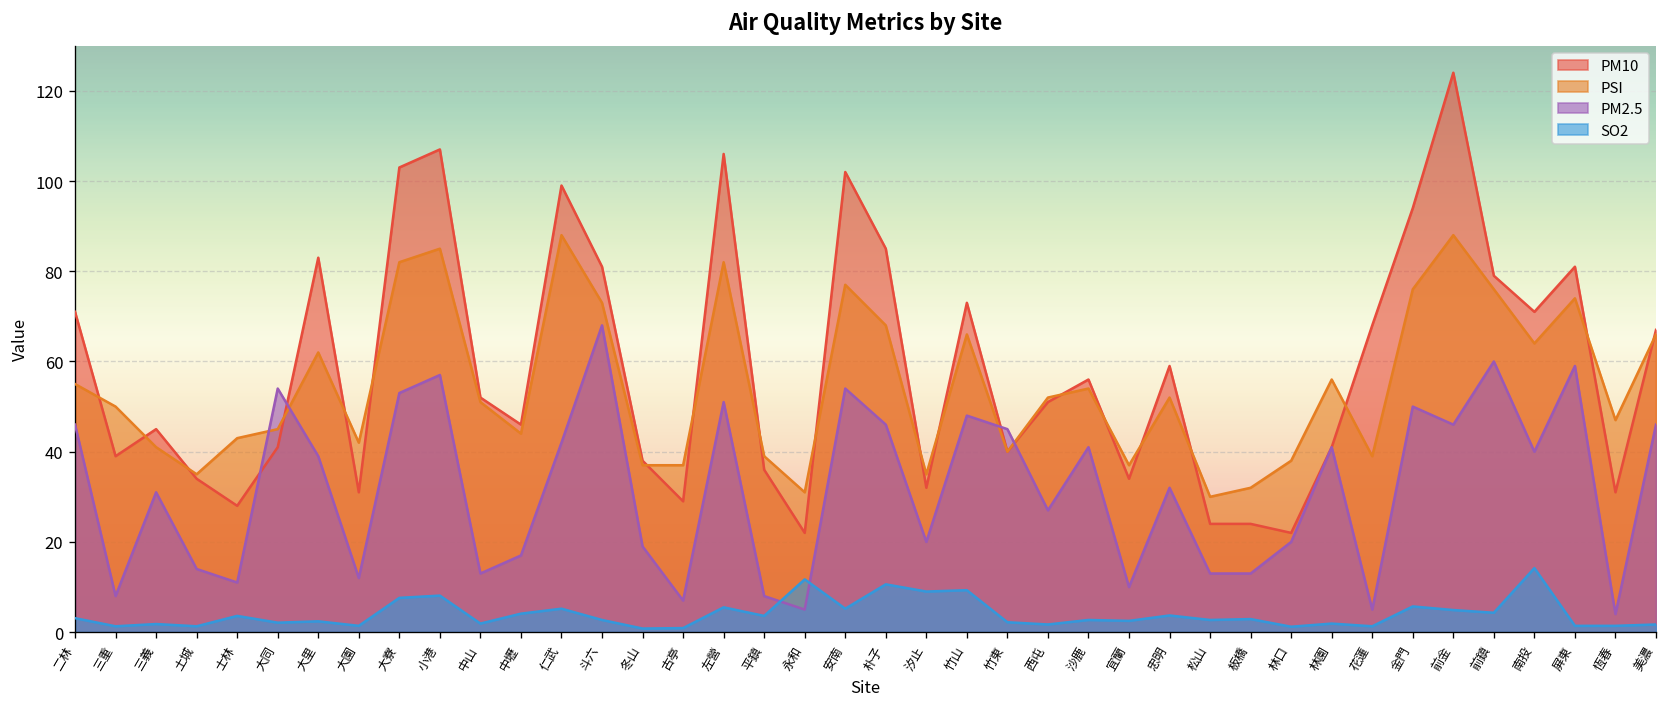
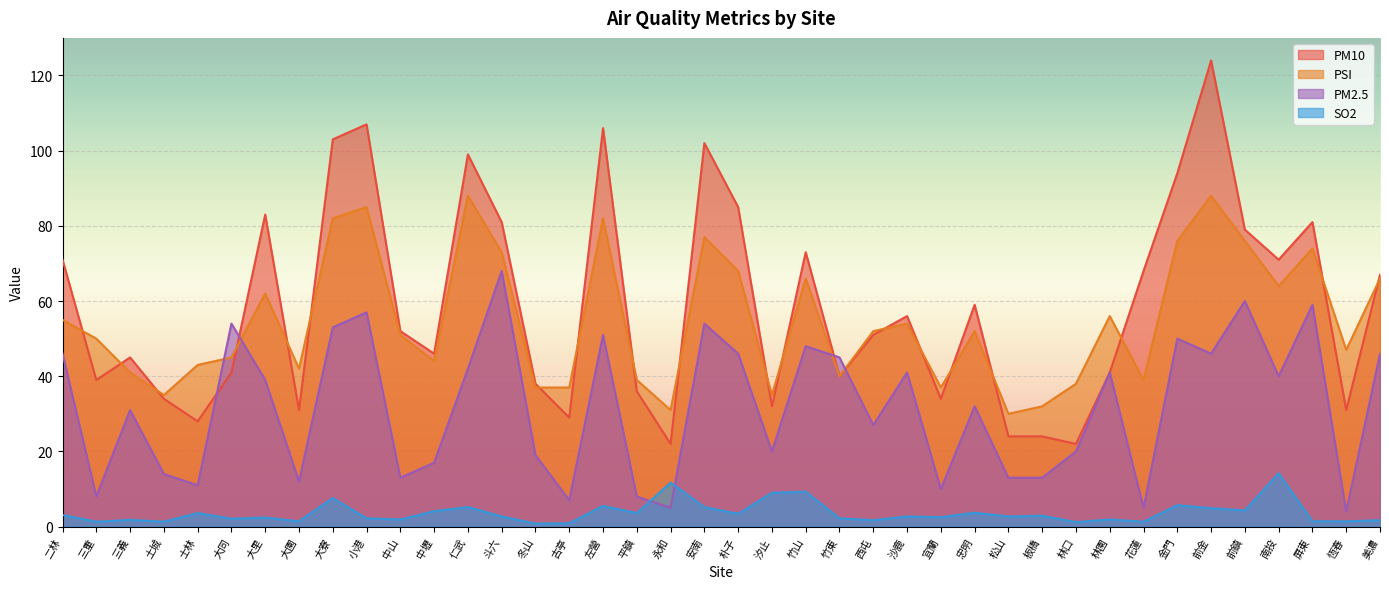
SO2, 小港: 8 -> 2
SO2, 朴子: 11 -> 3
